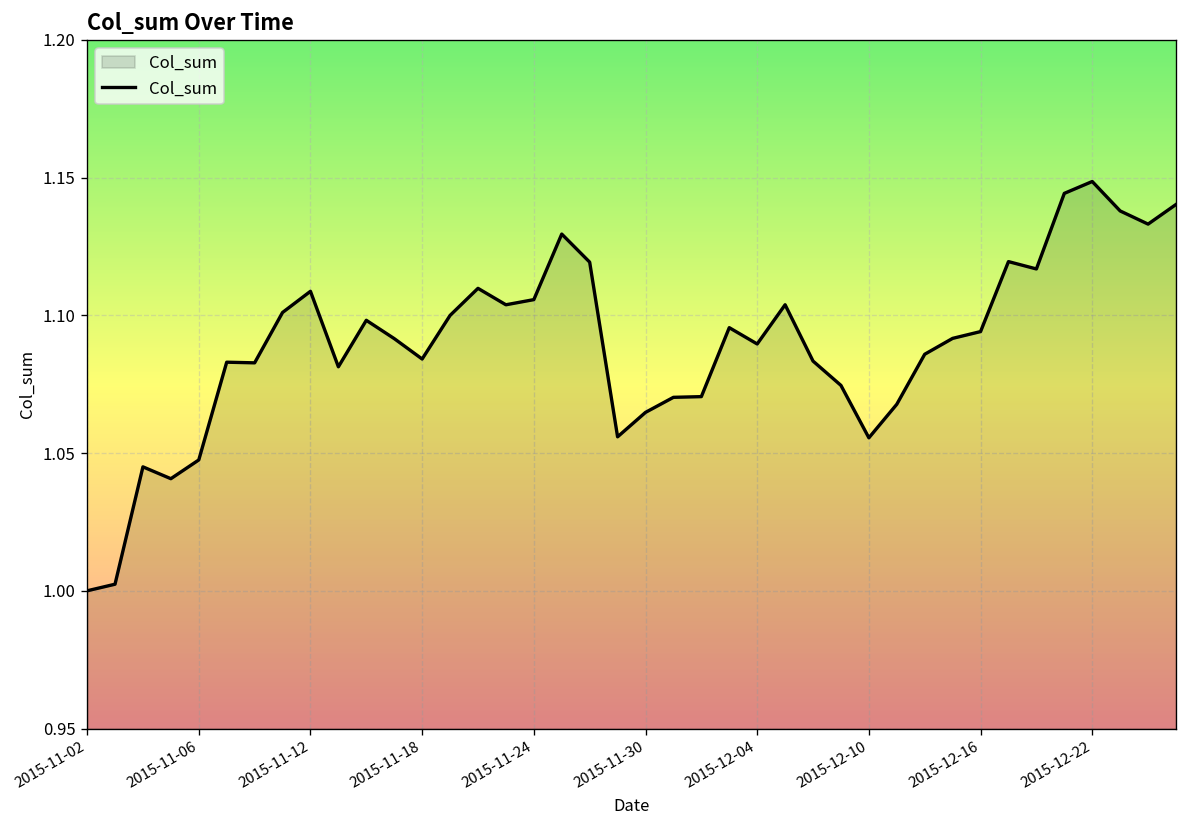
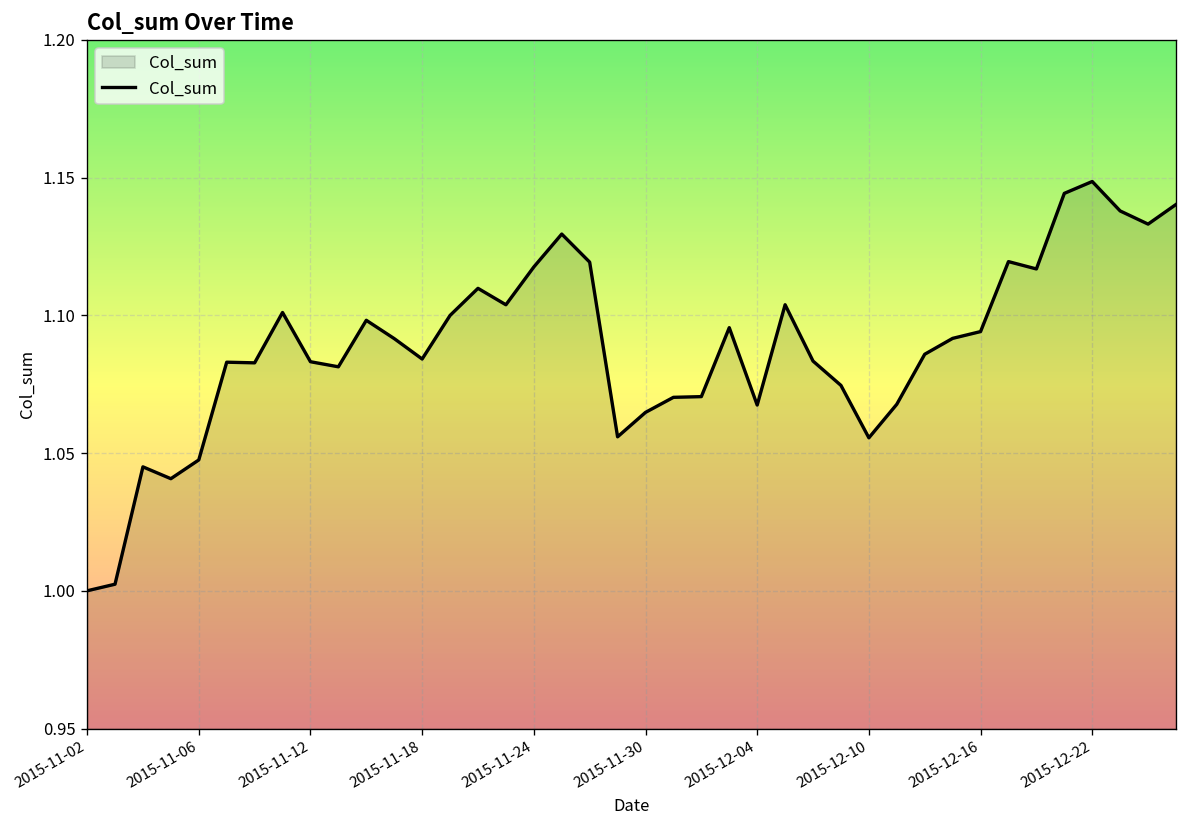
2015-11-12: 1.109 -> 1.083
2015-11-24: 1.106 -> 1.118
2015-12-04: 1.090 -> 1.067
